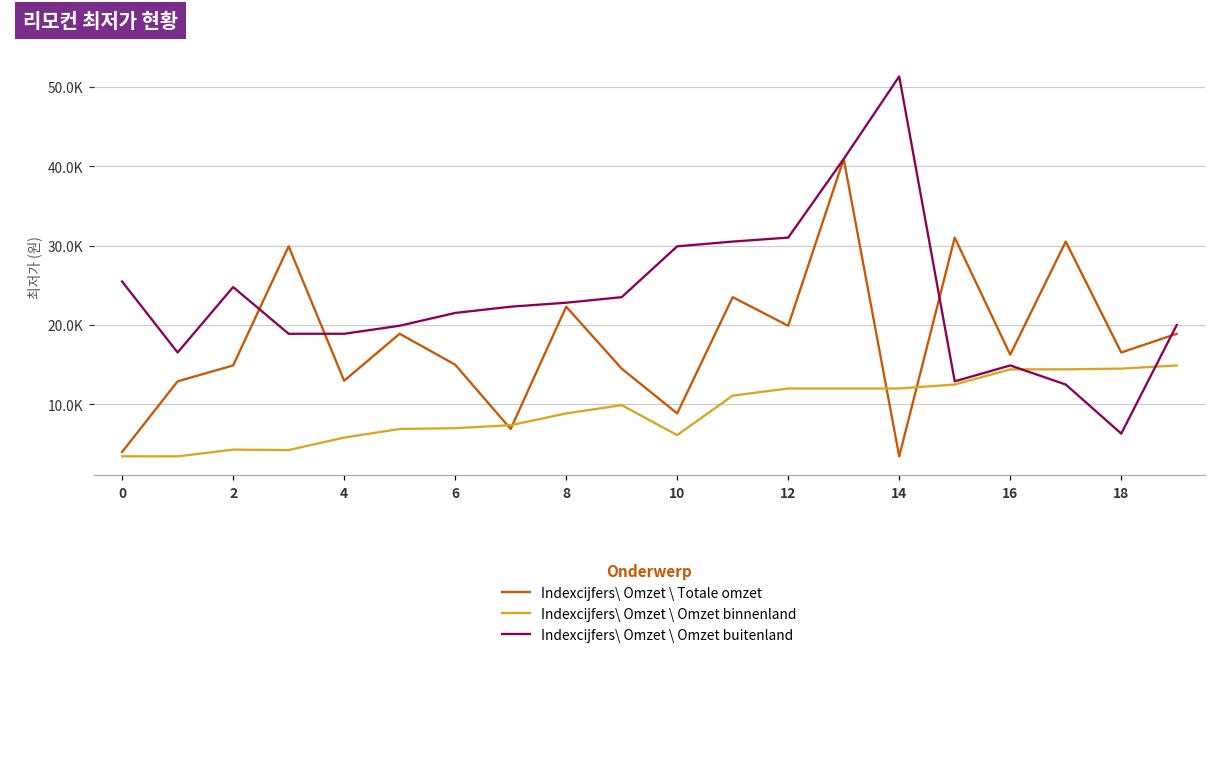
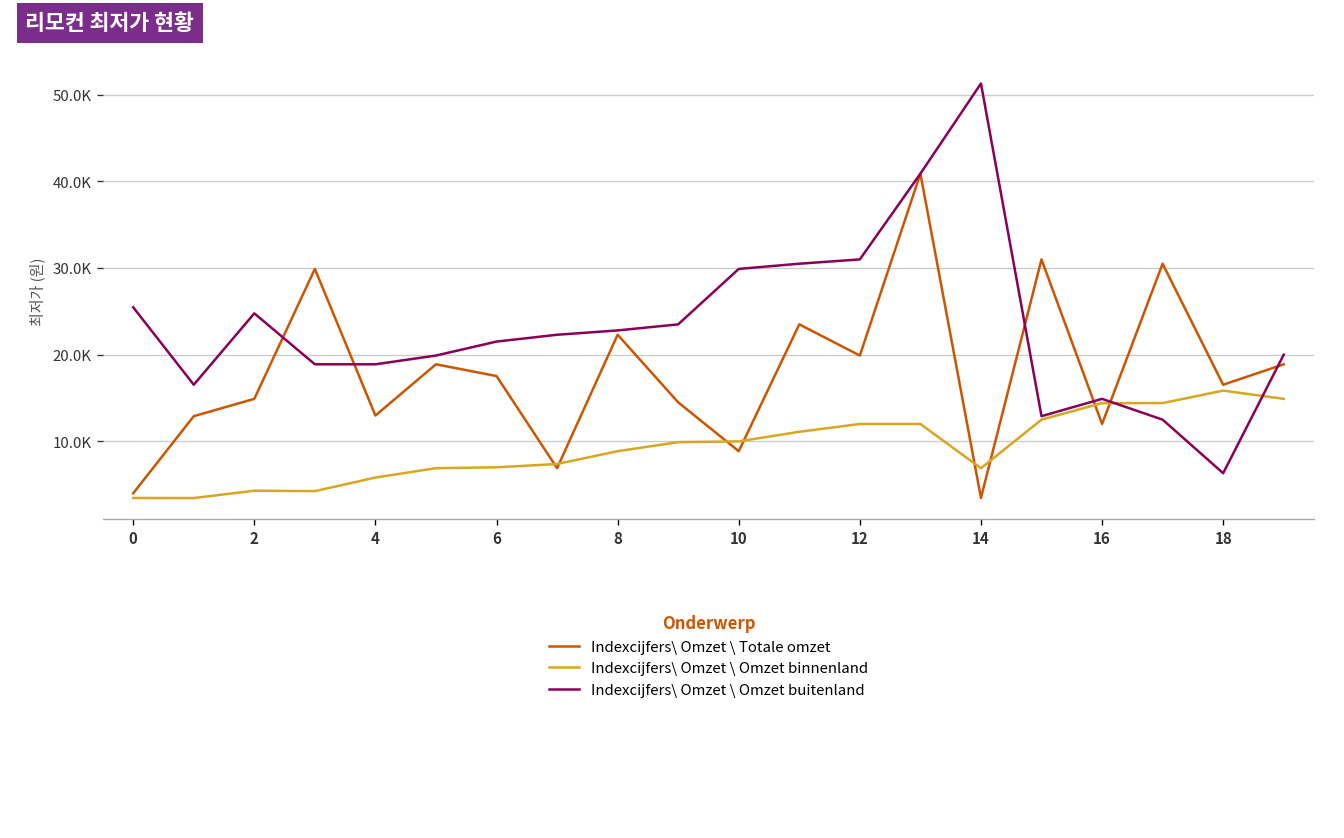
Indexcijfers\ Omzet \ Totale omzet, 6: 15000 -> 18000
Indexcijfers\ Omzet \ Omzet binnenland, 10: 6000 -> 10000
Indexcijfers\ Omzet \ Omzet binnenland, 14: 12000 -> 7000
Indexcijfers\ Omzet \ Totale omzet, 16: 16000 -> 12000
Indexcijfers\ Omzet \ Omzet binnenland, 18: 15000 -> 16000
